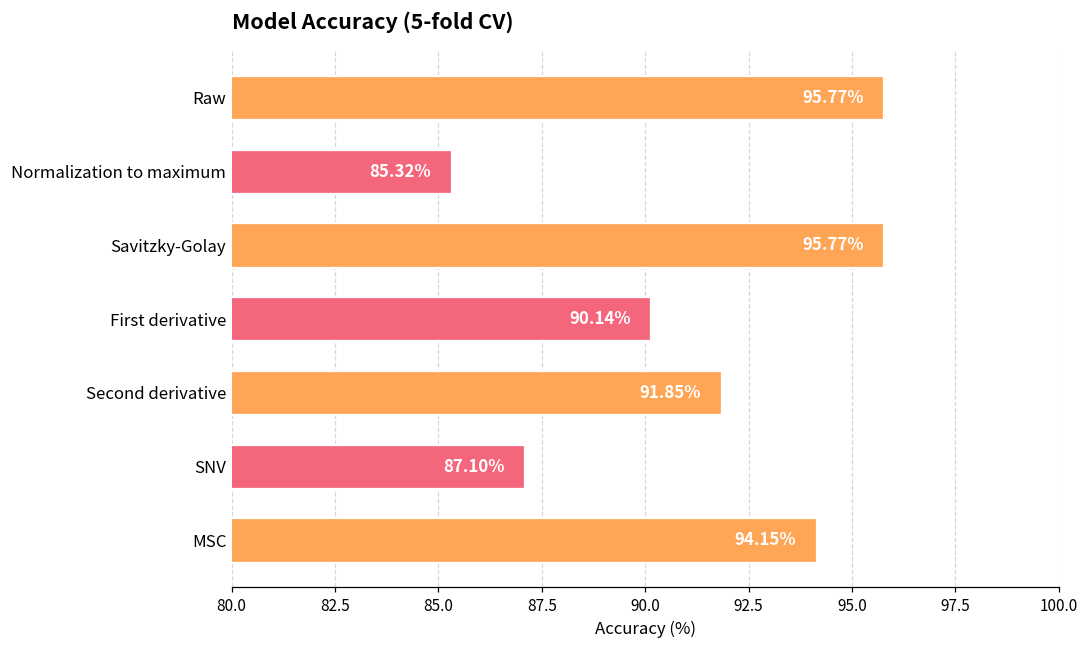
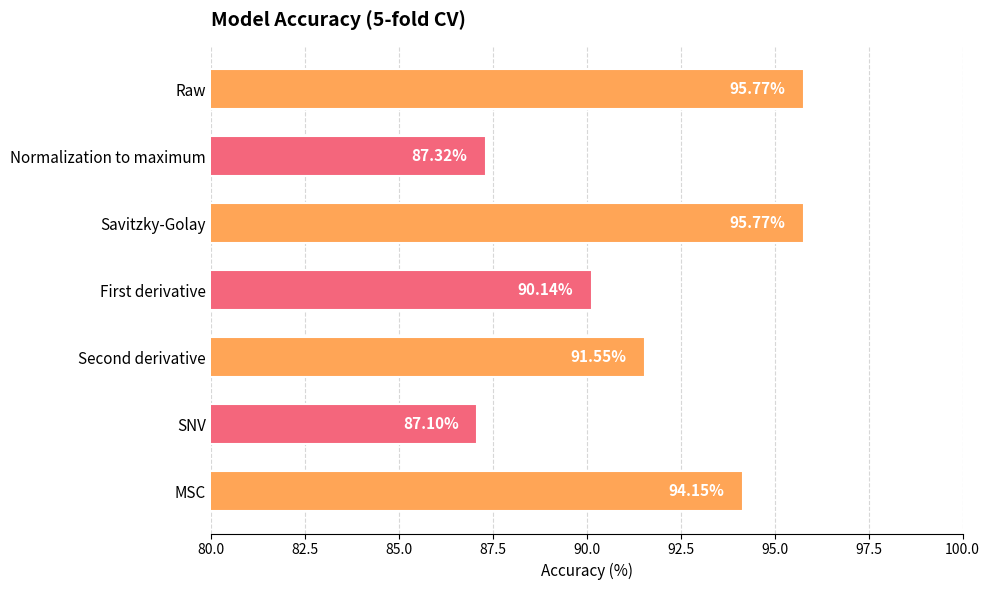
Normalization to maximum: 85.32% -> 87.32%
Second derivative: 91.85% -> 91.55%
